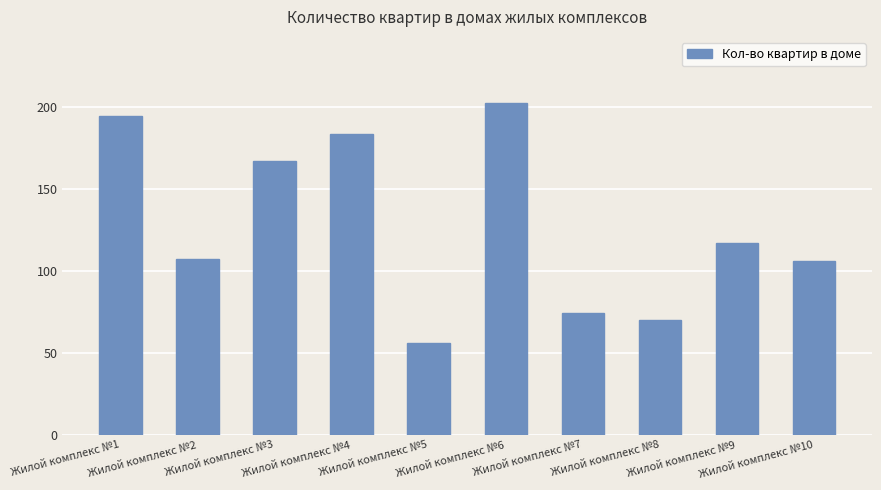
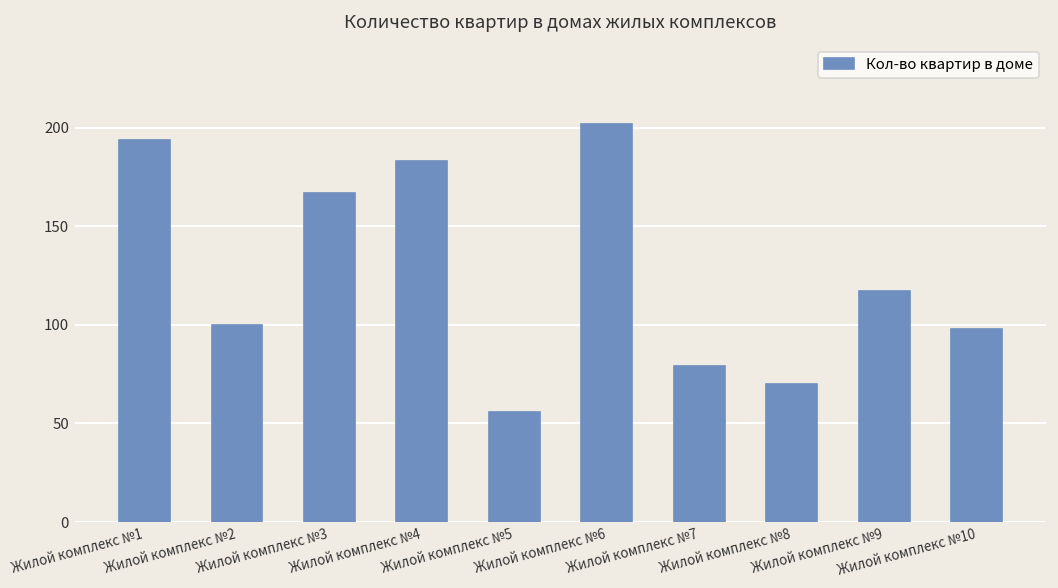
Жилой комплекс №2: 107 -> 100
Жилой комплекс №7: 74 -> 79
Жилой комплекс №10: 106 -> 98
